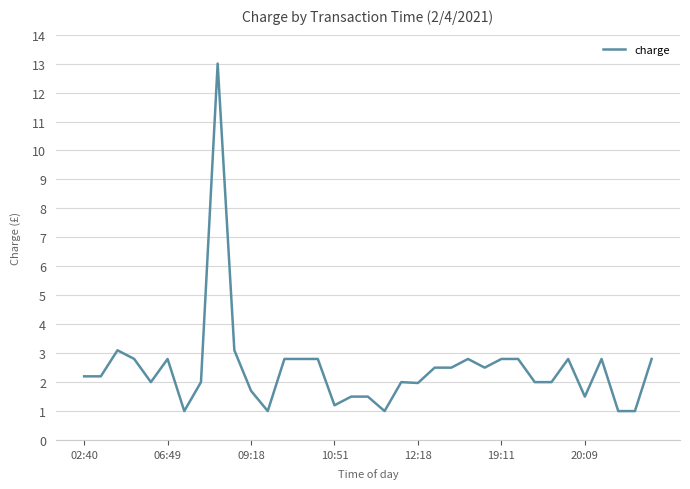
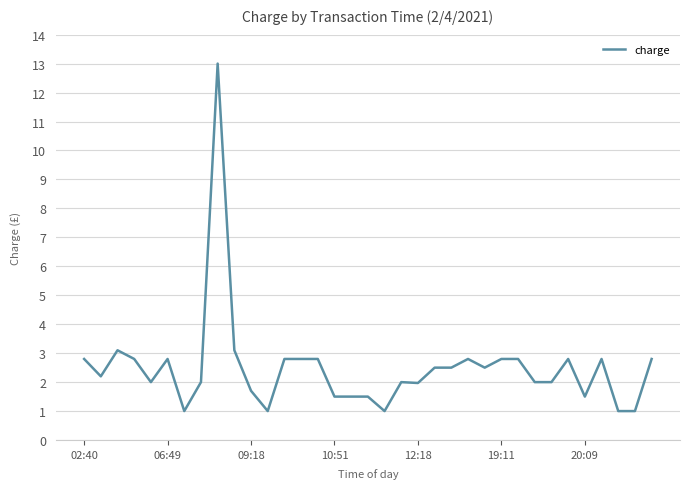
02:40: 2.2 -> 2.8
10:51: 1.2 -> 1.5
